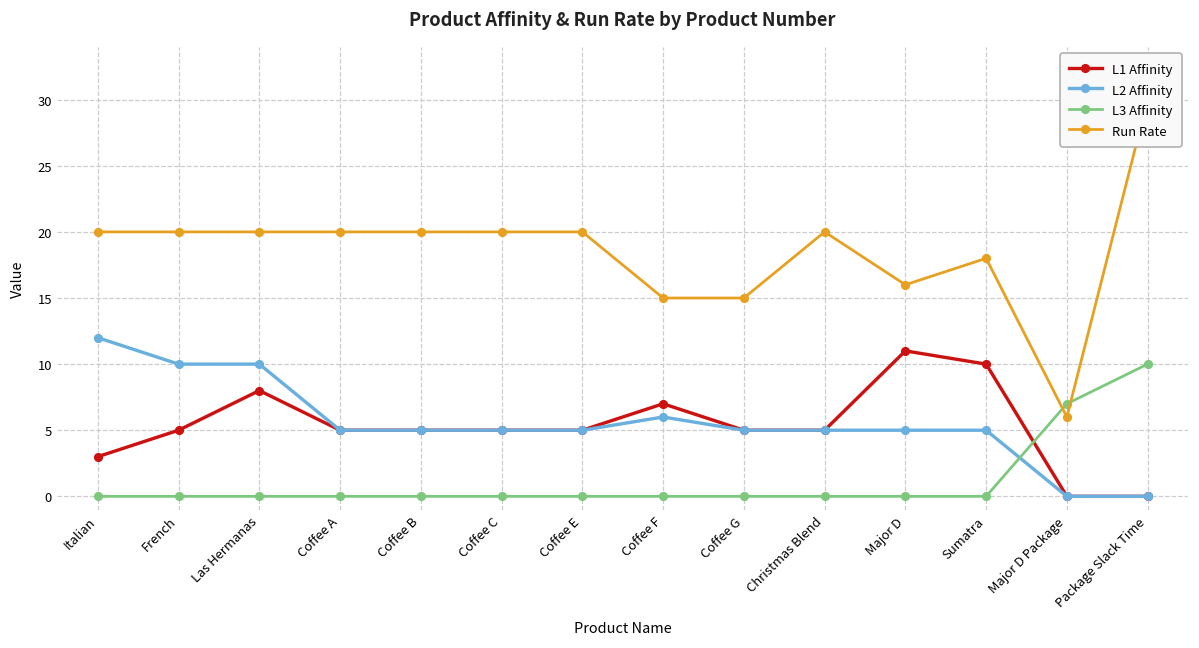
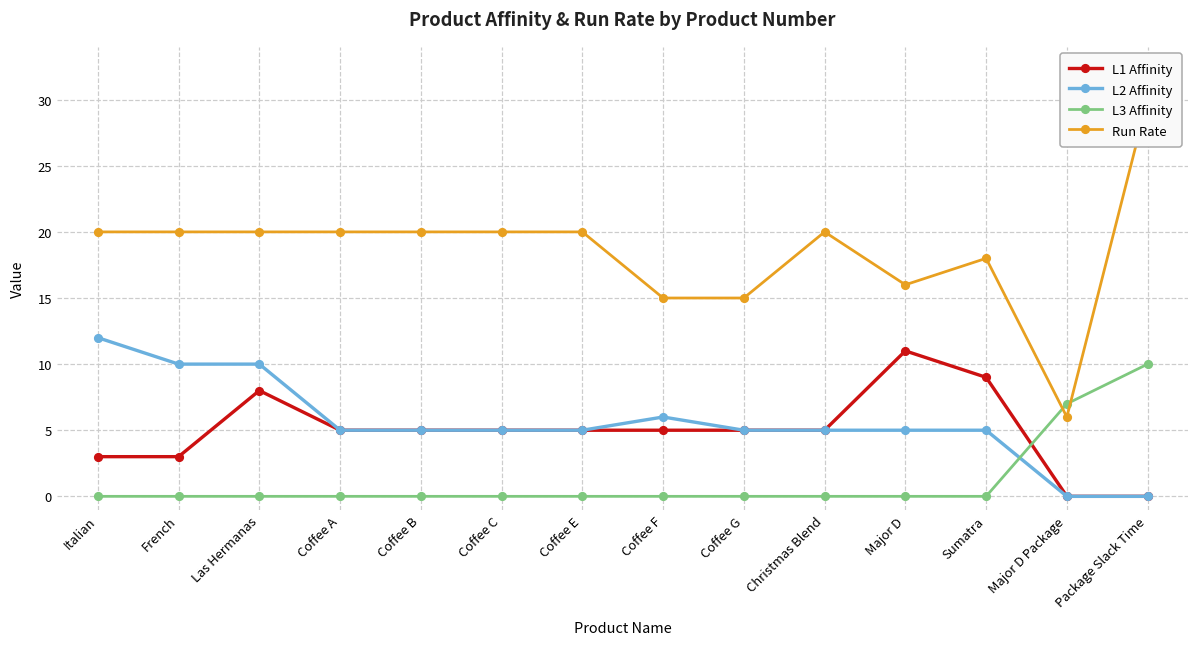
L1 Affinity, French: 5 -> 3
L1 Affinity, Coffee F: 7 -> 5
L1 Affinity, Sumatra: 10 -> 9
